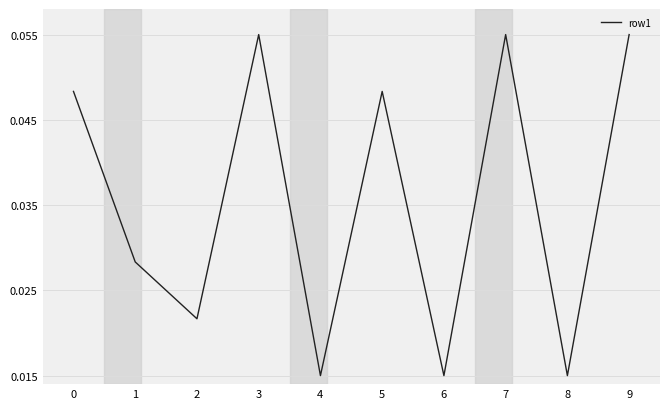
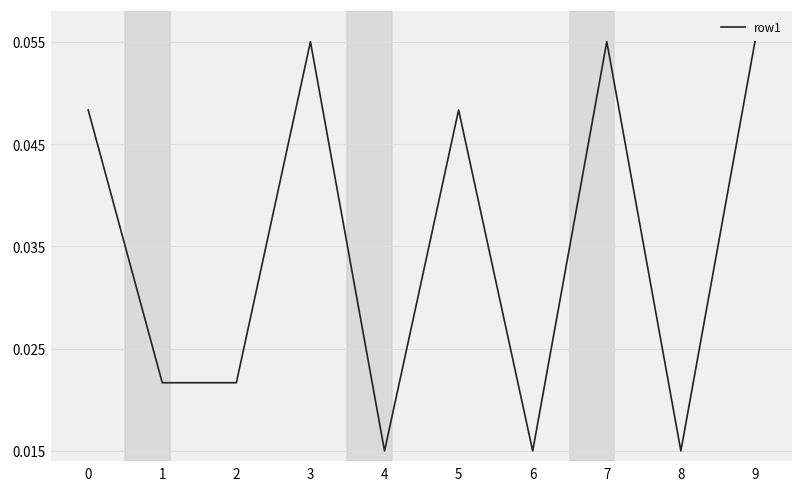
1: 0.028 -> 0.022
